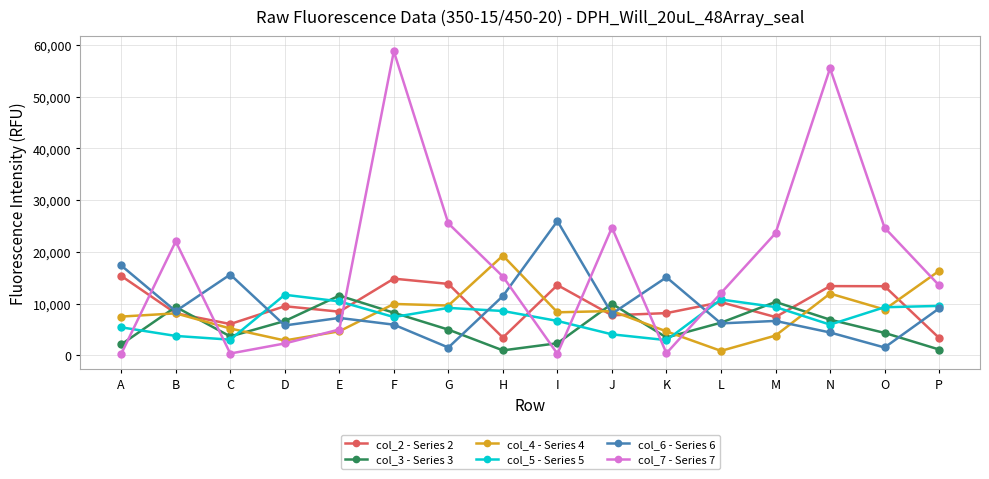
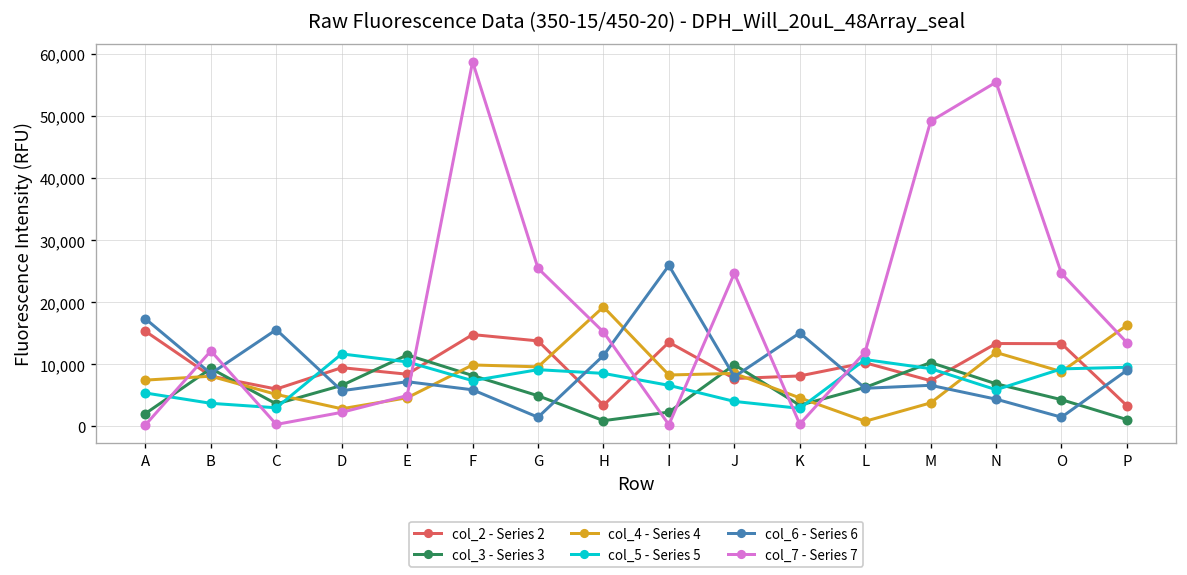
col_7 - Series 7, B: 22,000 -> 12,000
col_7 - Series 7, M: 24,000 -> 49,000
